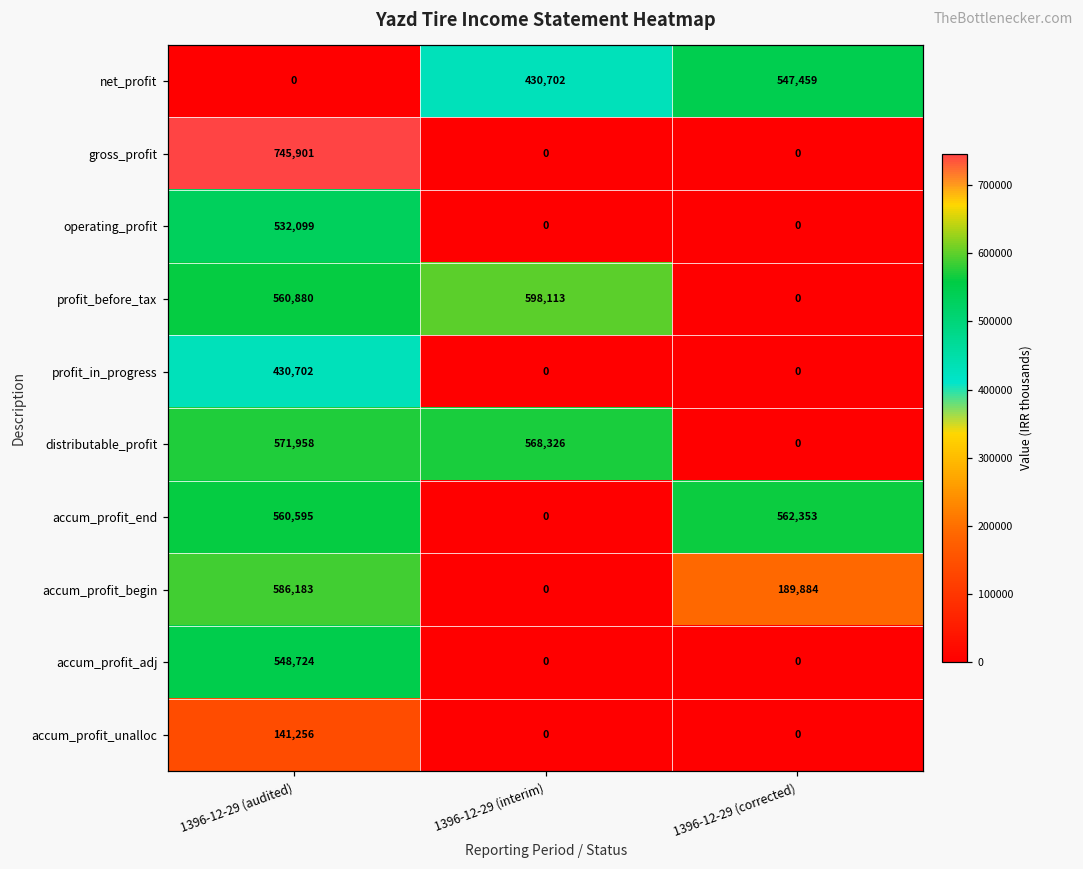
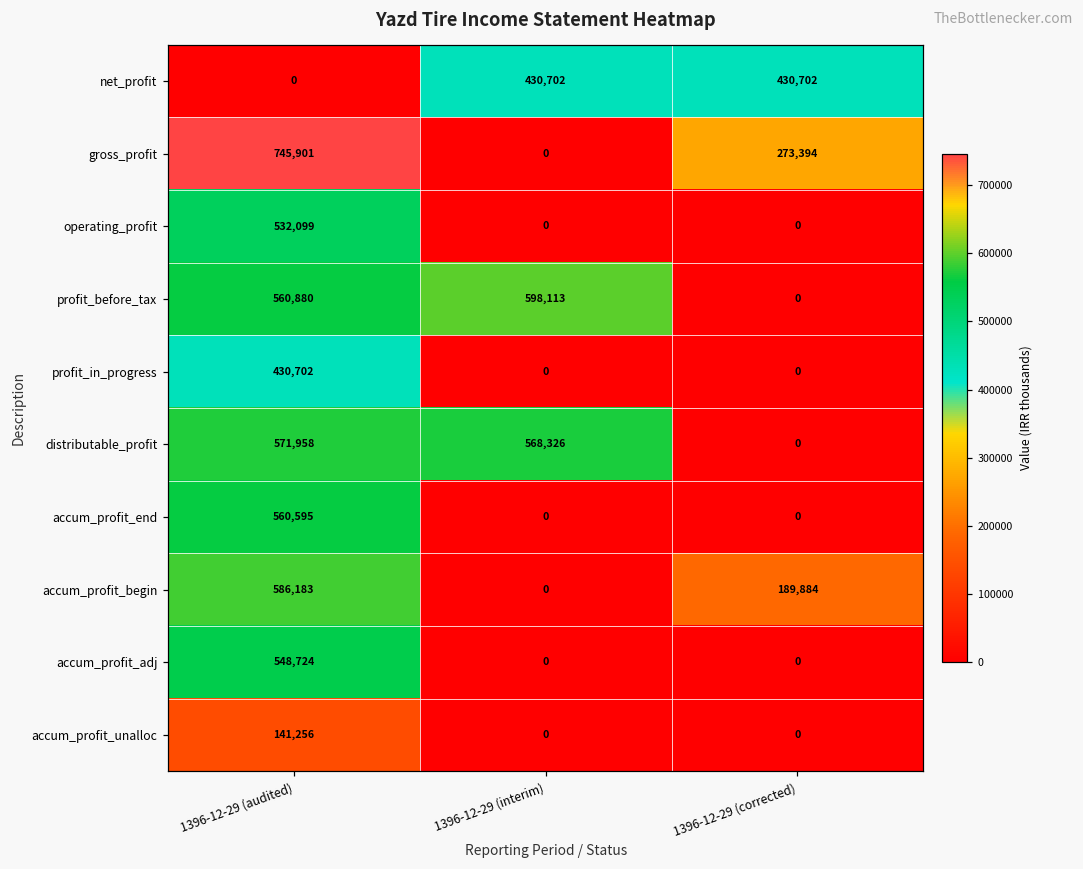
net_profit, 1396-12-29 (corrected): 547,459 -> 430,702
gross_profit, 1396-12-29 (corrected): 0 -> 273,394
accum_profit_end, 1396-12-29 (corrected): 562,353 -> 0
